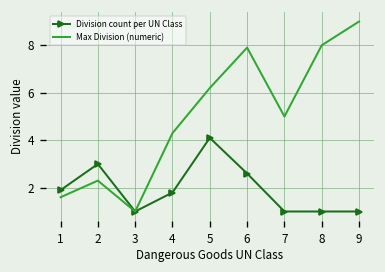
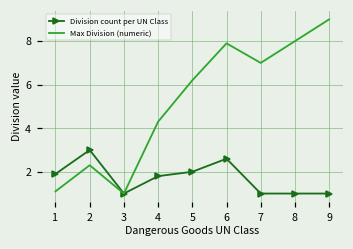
Max Division (numeric), 1: 1.6 -> 1.1
Division count per UN Class, 5: 4.1 -> 2.0
Max Division (numeric), 7: 5 -> 7
